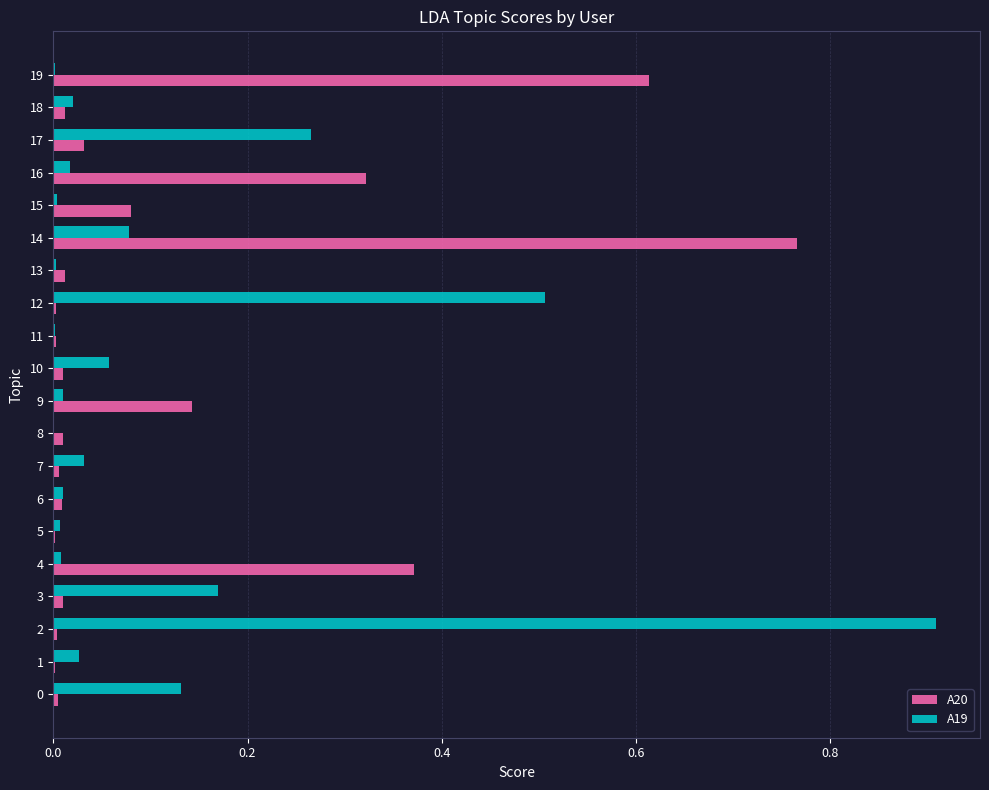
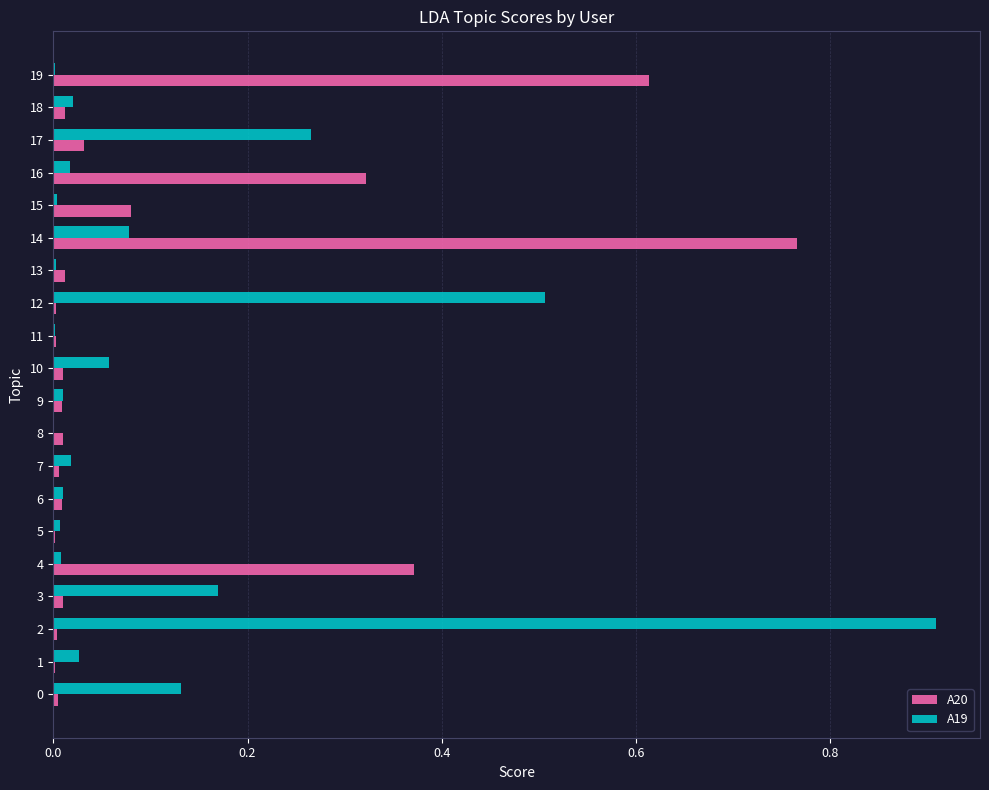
A20, 9: 0.14 -> 0.01
A19, 7: 0.03 -> 0.02
